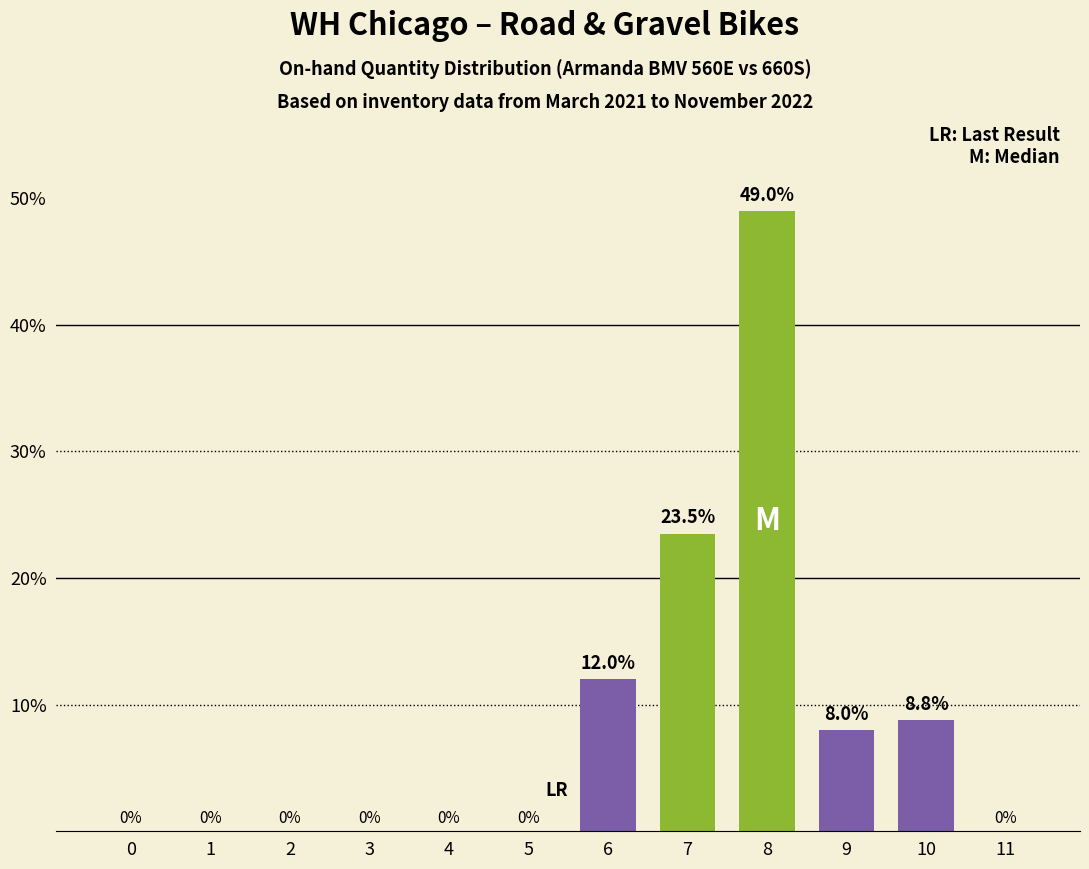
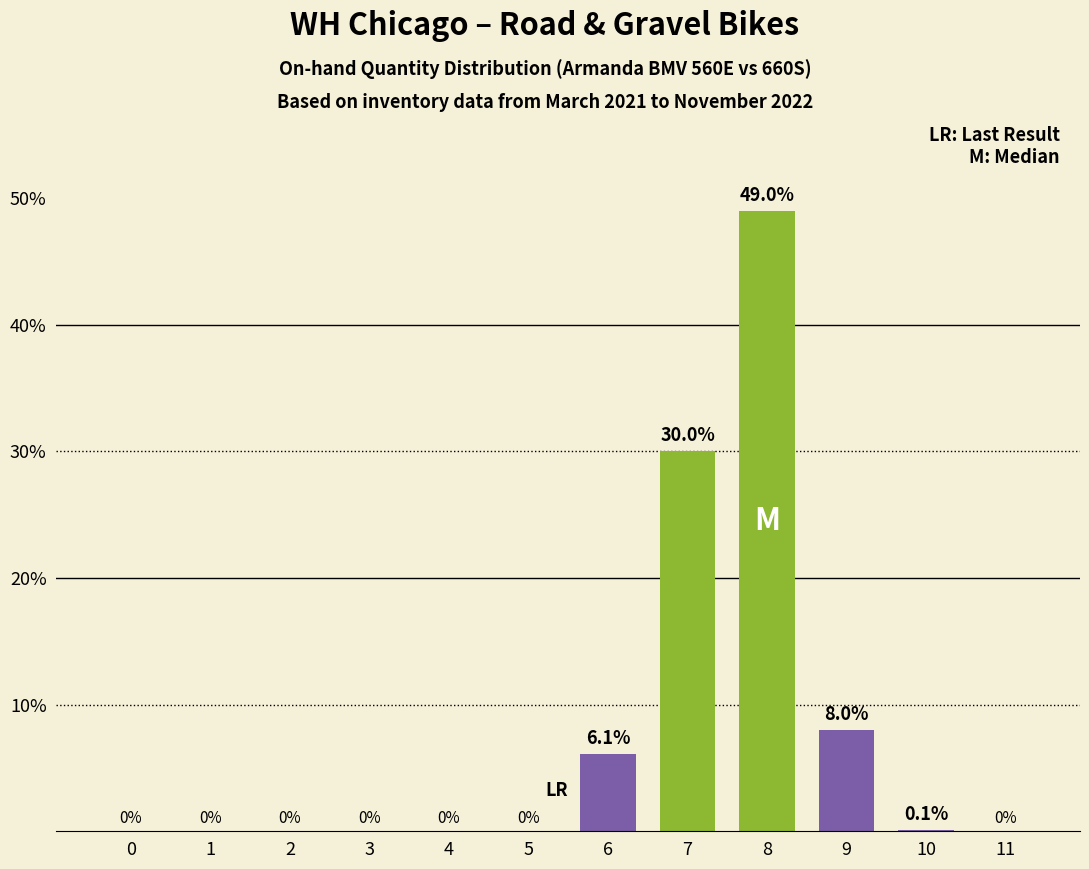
6: 12.0% -> 6.1%
7: 23.5% -> 30.0%
10: 8.8% -> 0.1%
